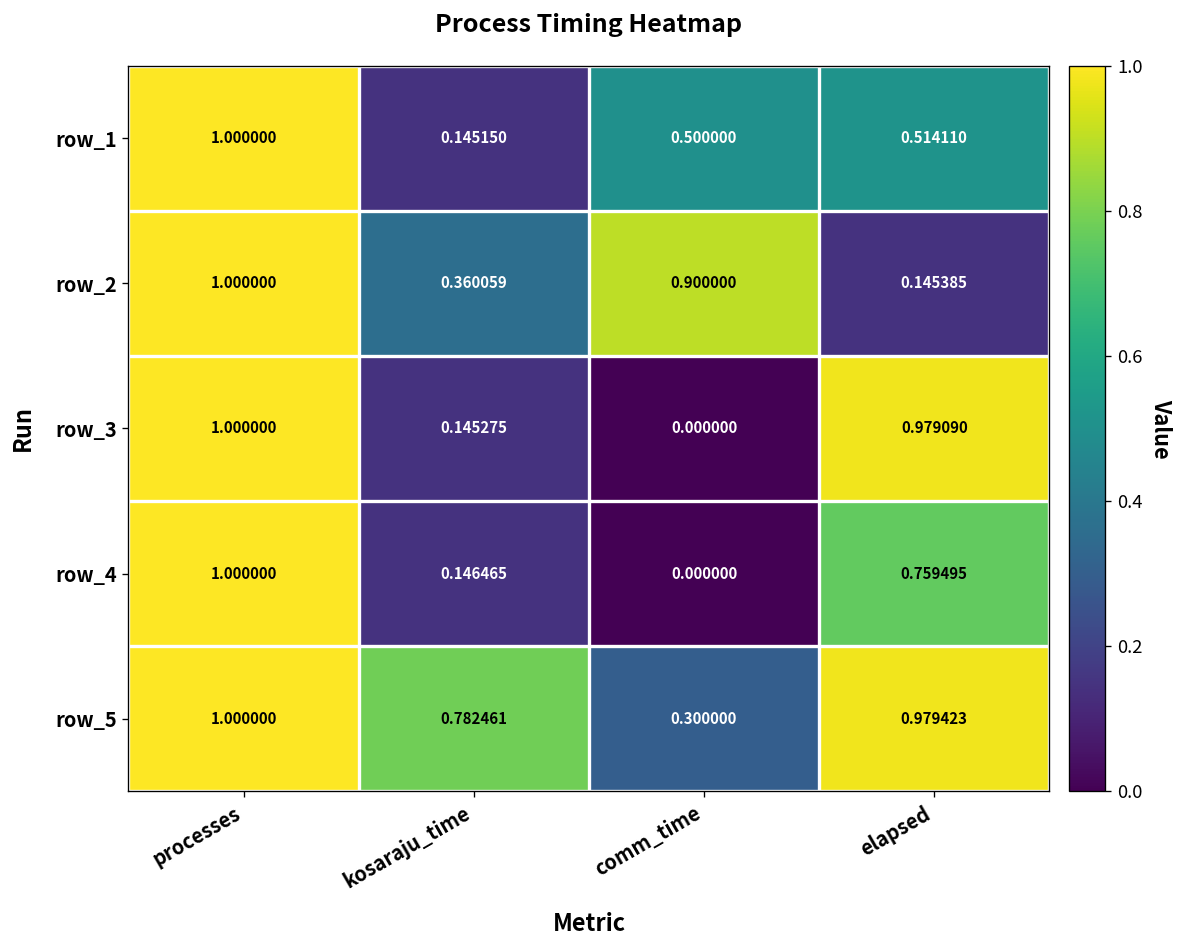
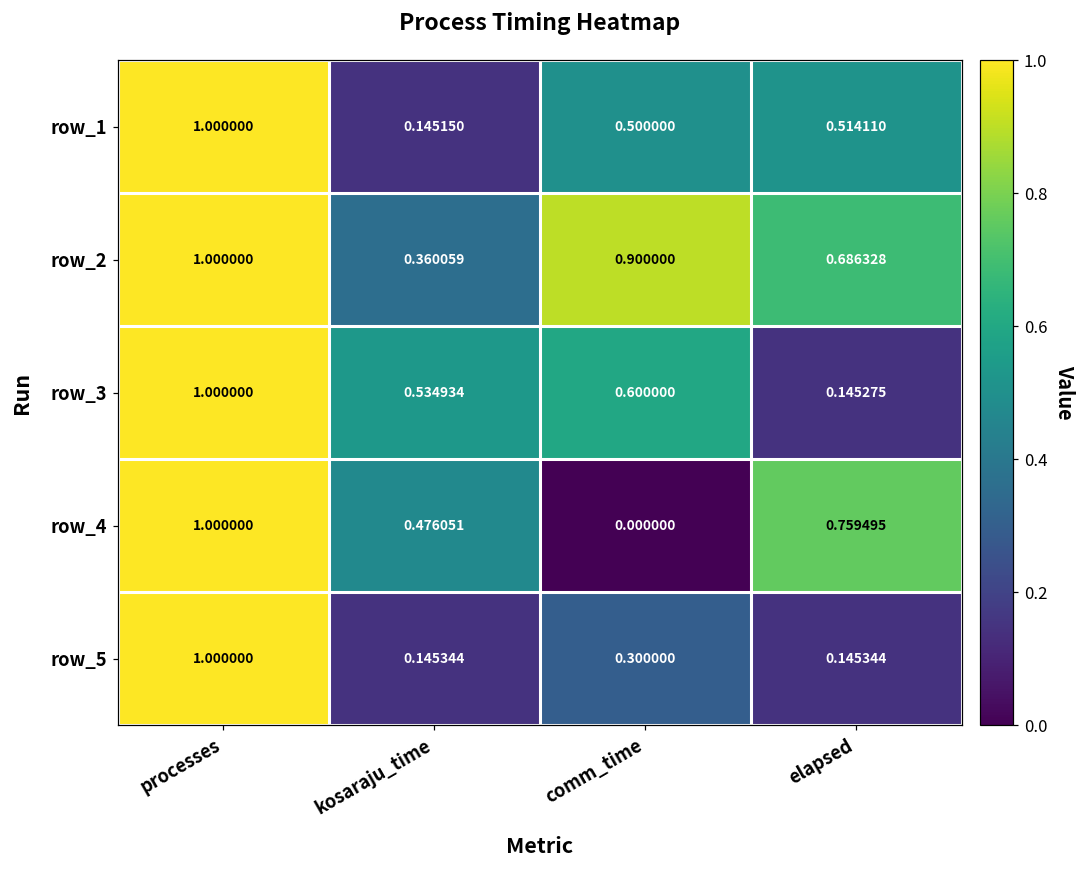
row_2, elapsed: 0.145385 -> 0.686328
row_3, kosaraju_time: 0.145275 -> 0.534934
row_3, comm_time: 0.000000 -> 0.600000
row_3, elapsed: 0.979090 -> 0.145275
row_4, kosaraju_time: 0.146465 -> 0.476051
row_5, kosaraju_time: 0.782461 -> 0.145344
row_5, elapsed: 0.979423 -> 0.145344
